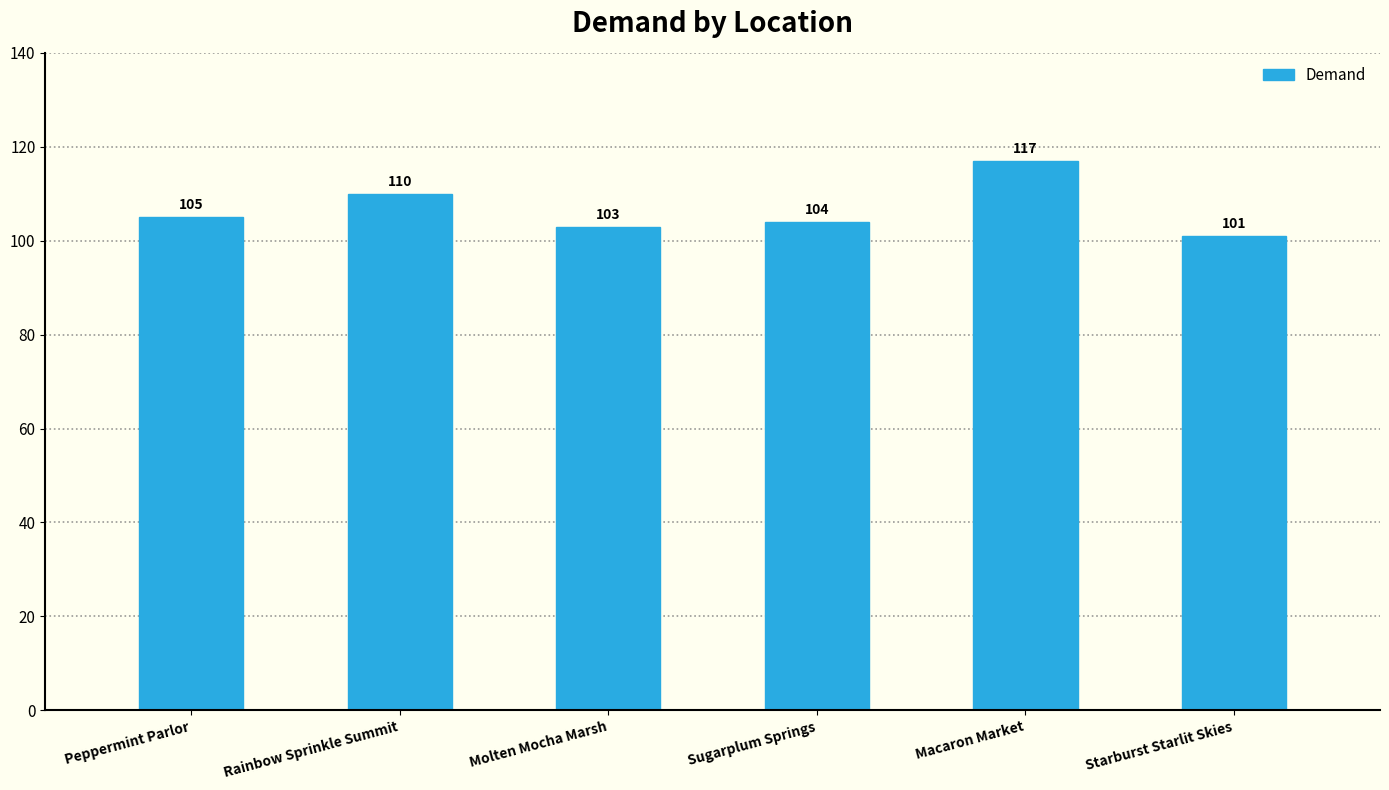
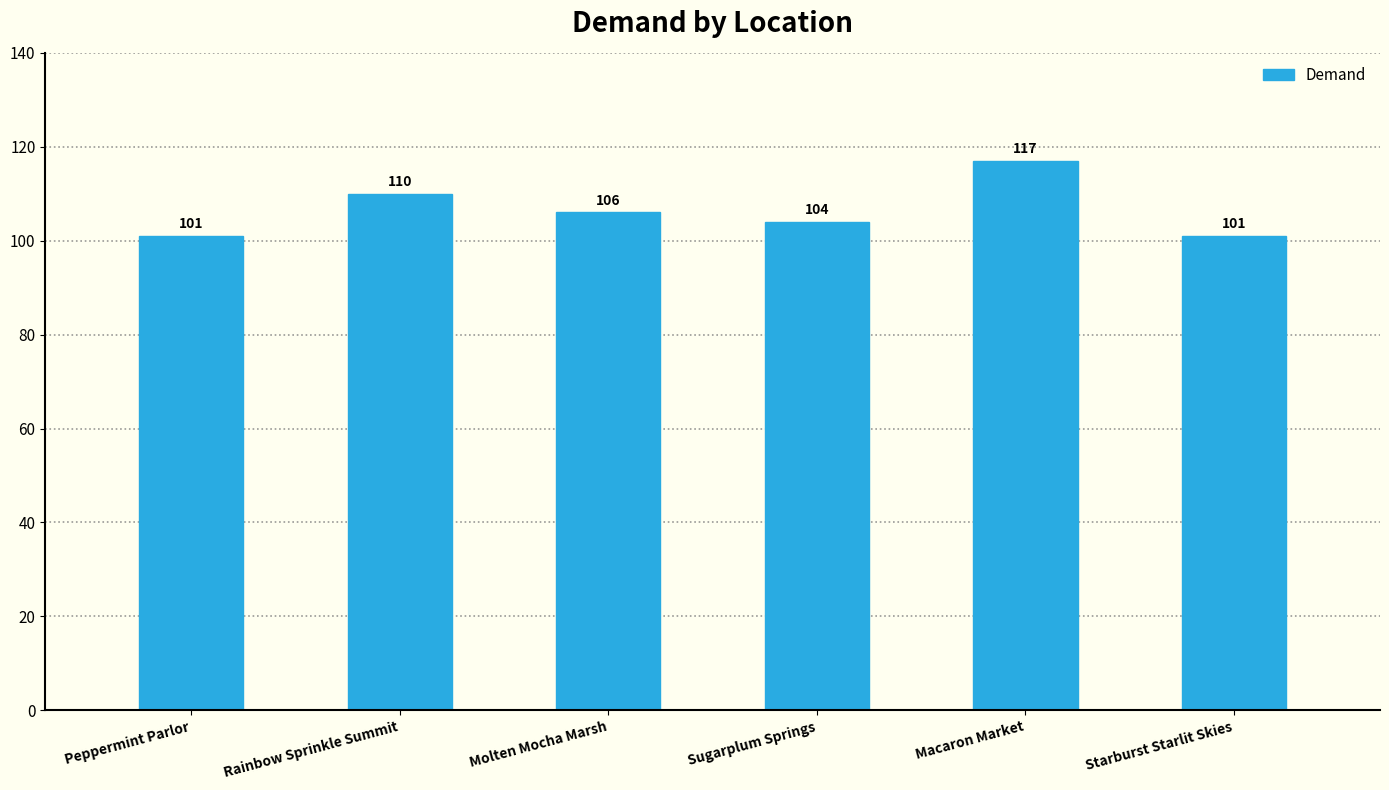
Peppermint Parlor: 105 -> 101
Molten Mocha Marsh: 103 -> 106
